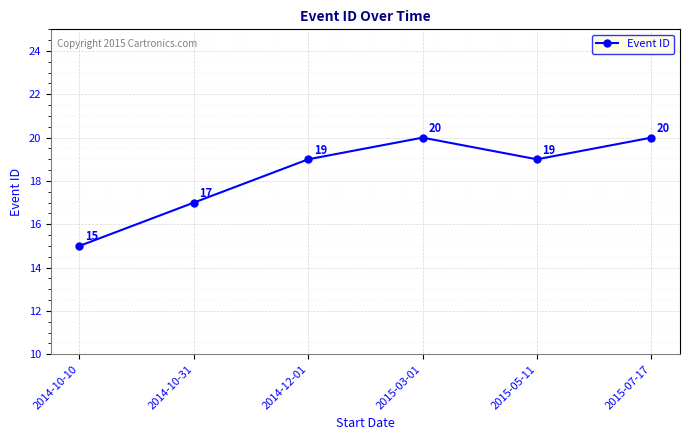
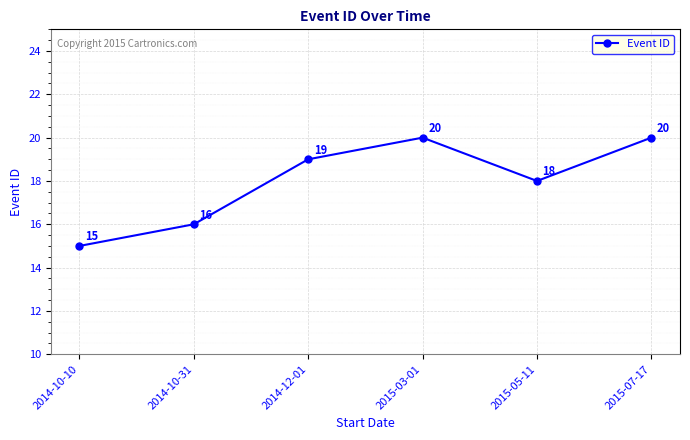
2014-10-31: 17 -> 16
2015-05-11: 19 -> 18
